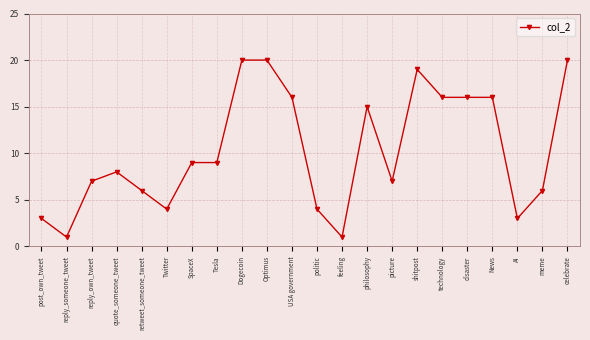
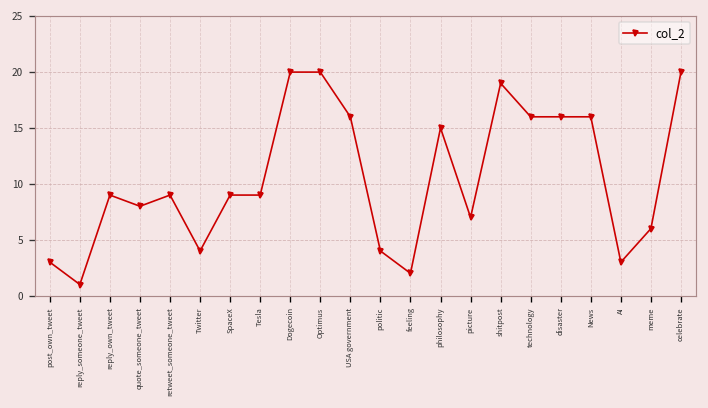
reply_own_tweet: 7 -> 9
retweet_someone_tweet: 6 -> 9
feeling: 1 -> 2
